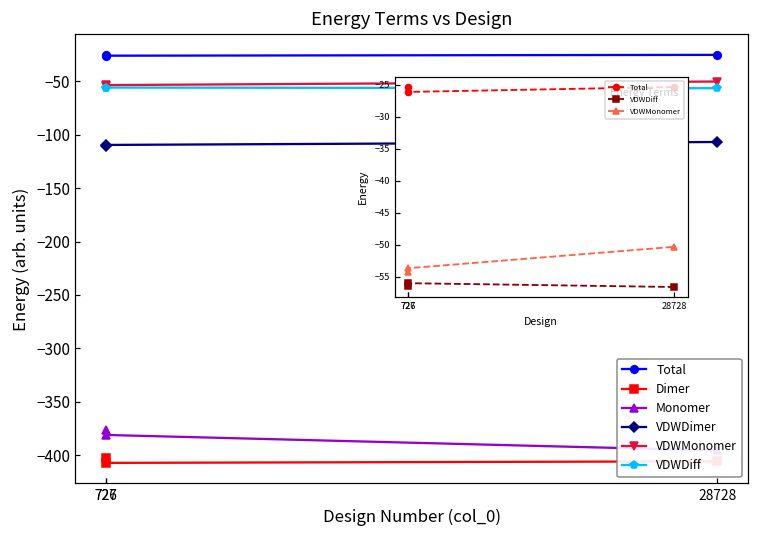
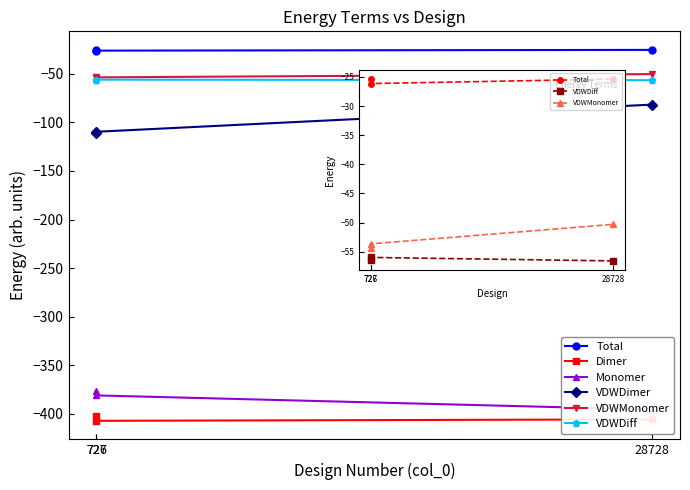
Energy Terms vs Design, VDWDimer, 28728: -110 -> -80
